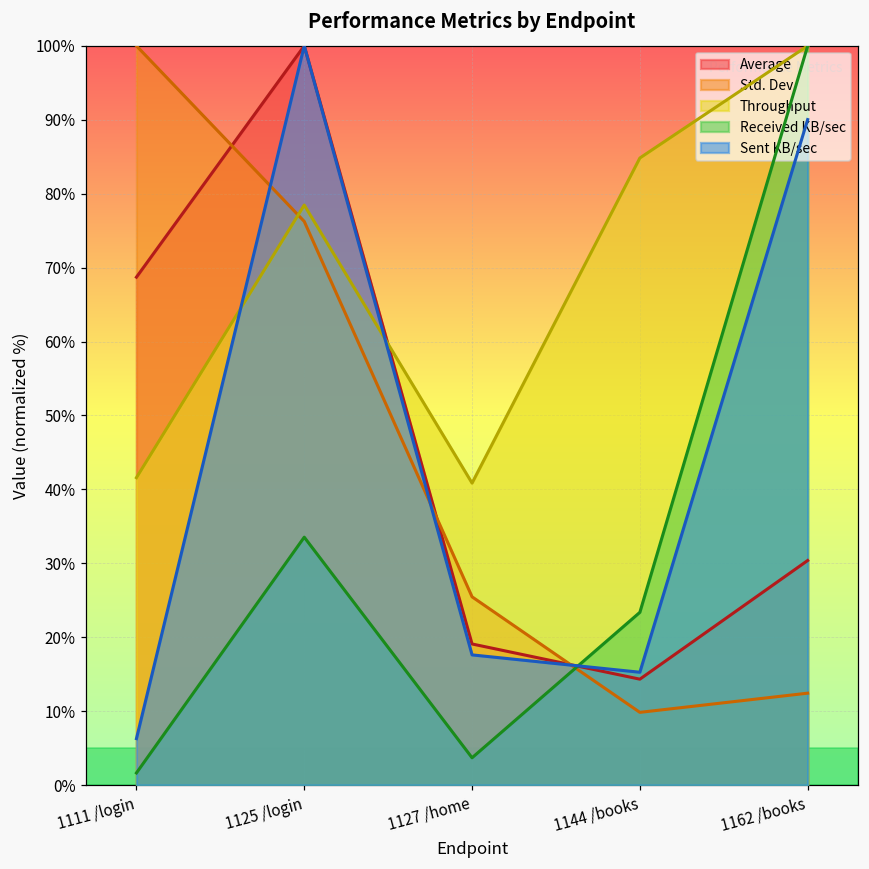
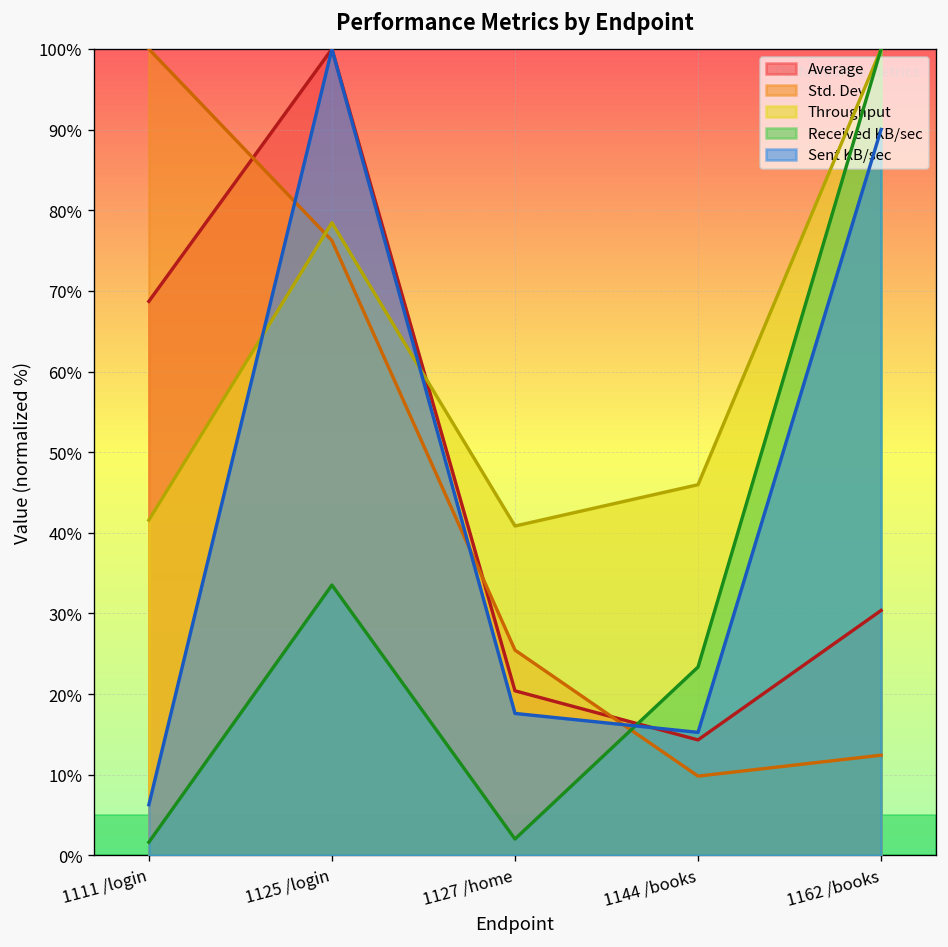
Average, 1127 /home: 19% -> 20%
Received KB/sec, 1127 /home: 4% -> 2%
Throughput, 1144 /books: 85% -> 46%
